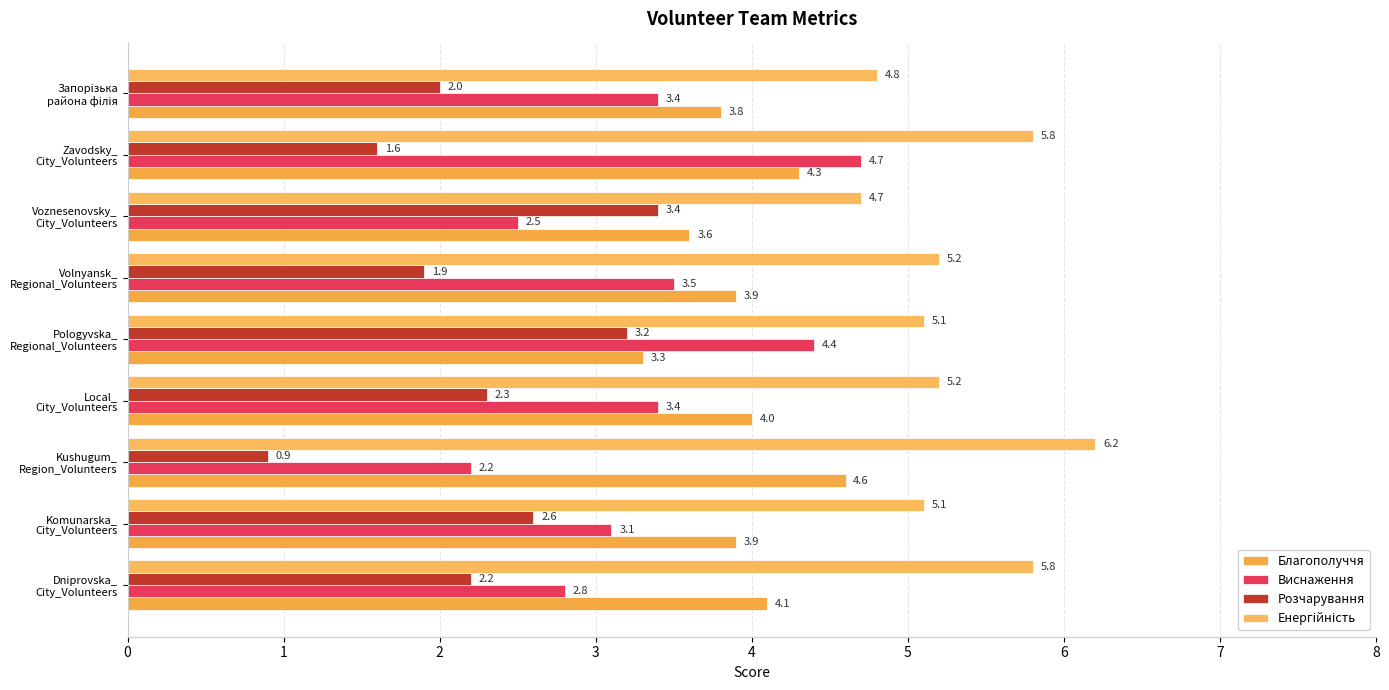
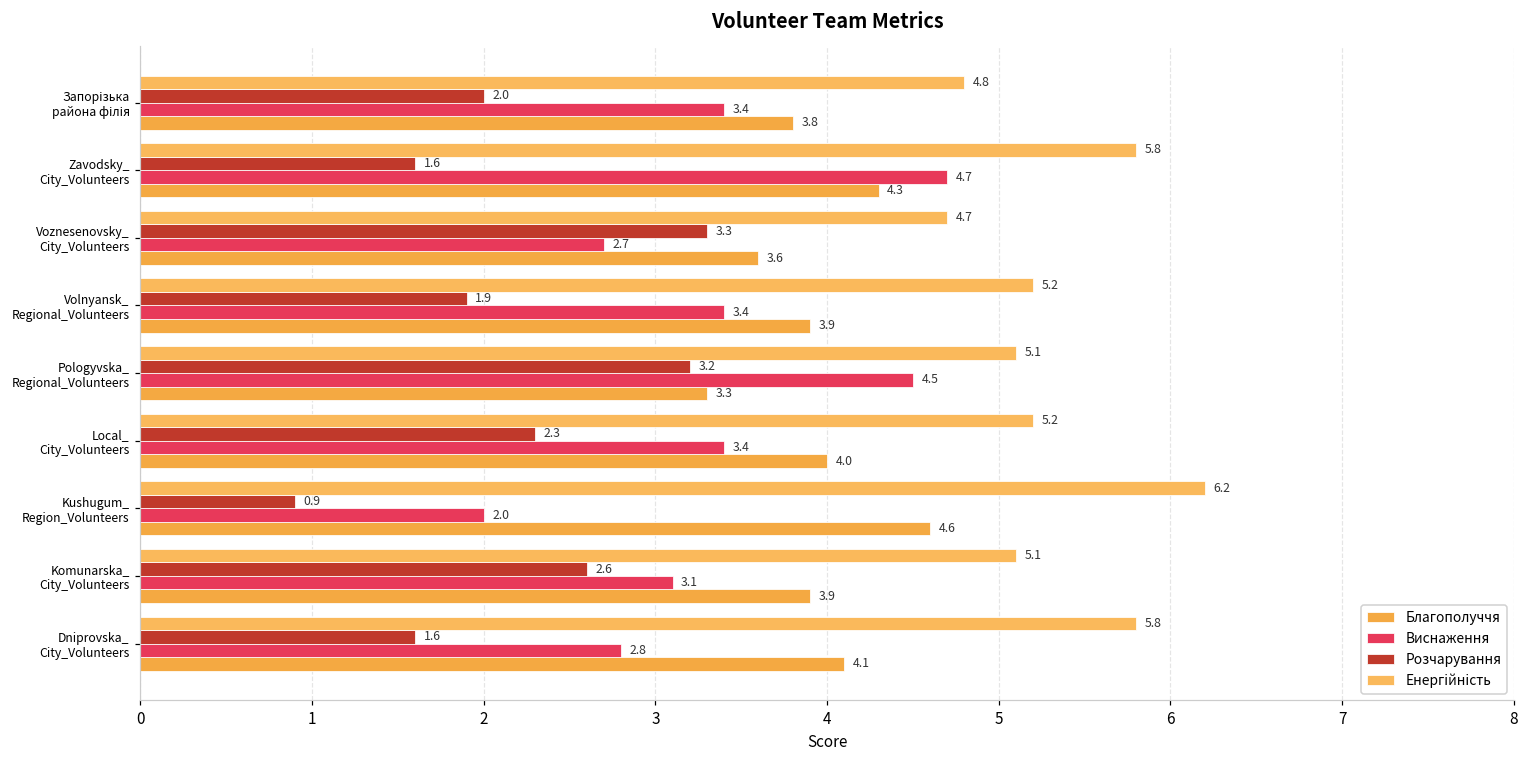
Розчарування, Voznesenovsky_ City_Volunteers: 3.4 -> 3.3
Виснаження, Voznesenovsky_ City_Volunteers: 2.5 -> 2.7
Виснаження, Volnyansk_ Regional_Volunteers: 3.5 -> 3.4
Виснаження, Pologyvska_ Regional_Volunteers: 4.4 -> 4.5
Виснаження, Kushugum_ Region_Volunteers: 2.2 -> 2.0
Розчарування, Dniprovska_ City_Volunteers: 2.2 -> 1.6
